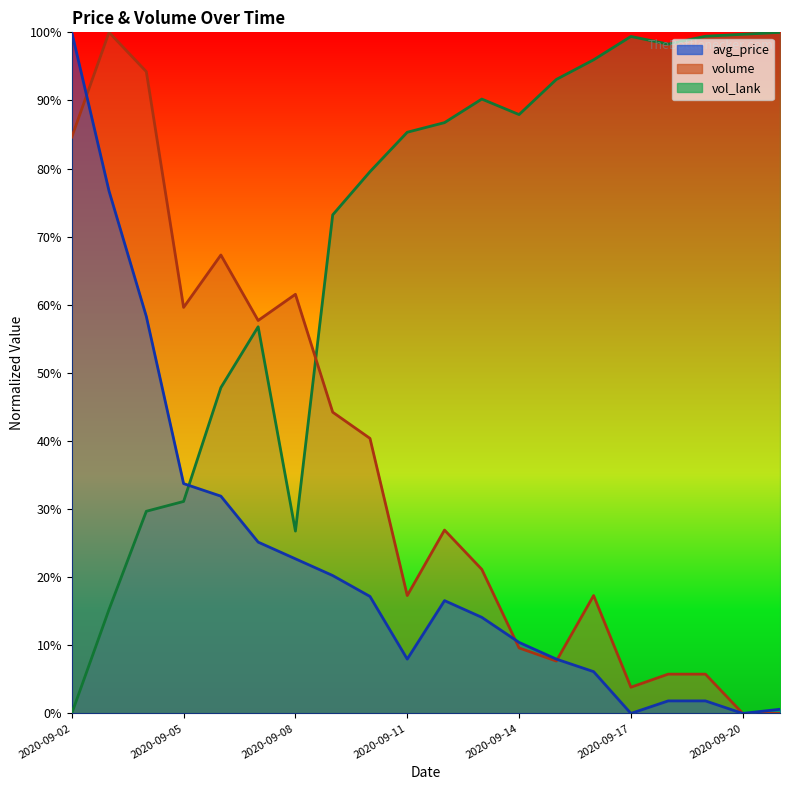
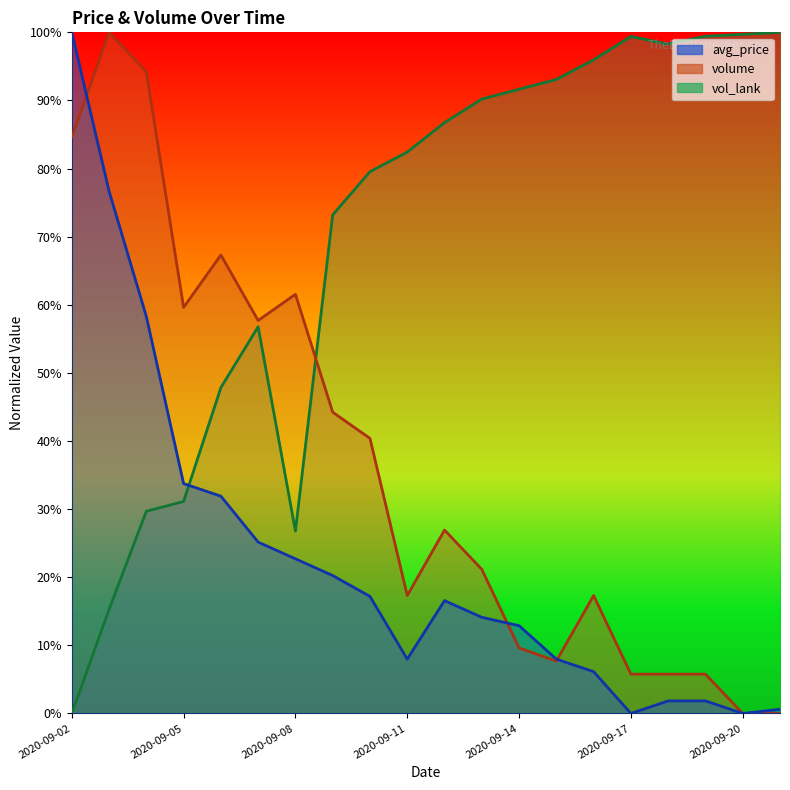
vol_lank, 2020-09-11: 85% -> 82%
avg_price, 2020-09-14: 10% -> 13%
vol_lank, 2020-09-14: 88% -> 92%
volume, 2020-09-17: 4% -> 6%
